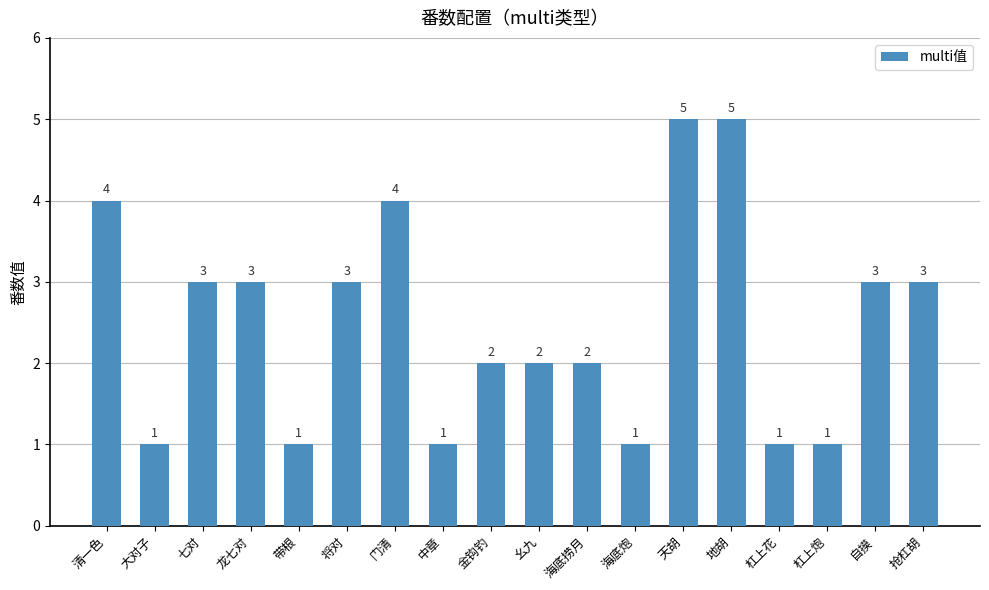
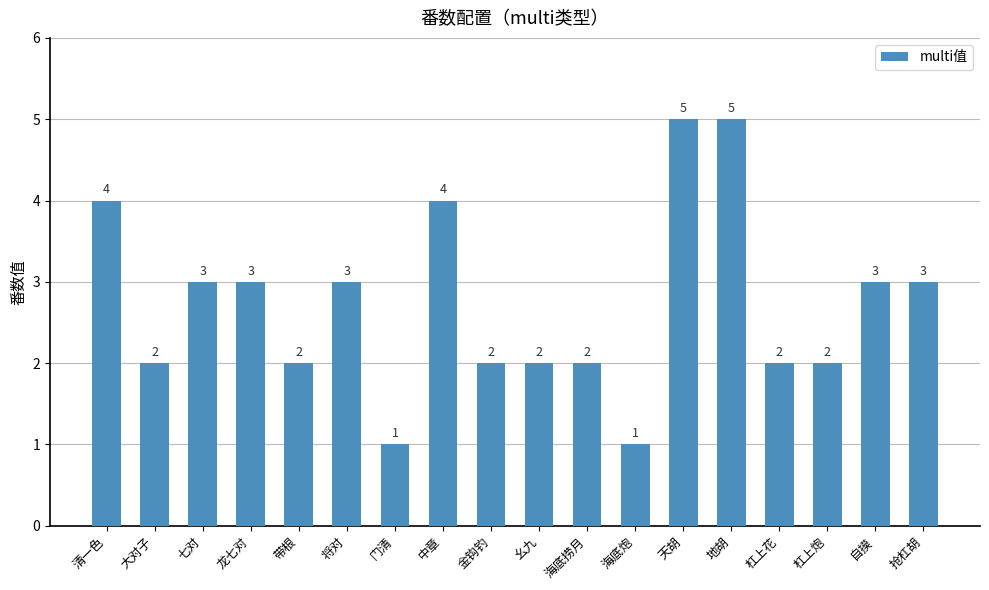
大对子: 1 -> 2
带根: 1 -> 2
门清: 4 -> 1
中章: 1 -> 4
杠上花: 1 -> 2
杠上炮: 1 -> 2
